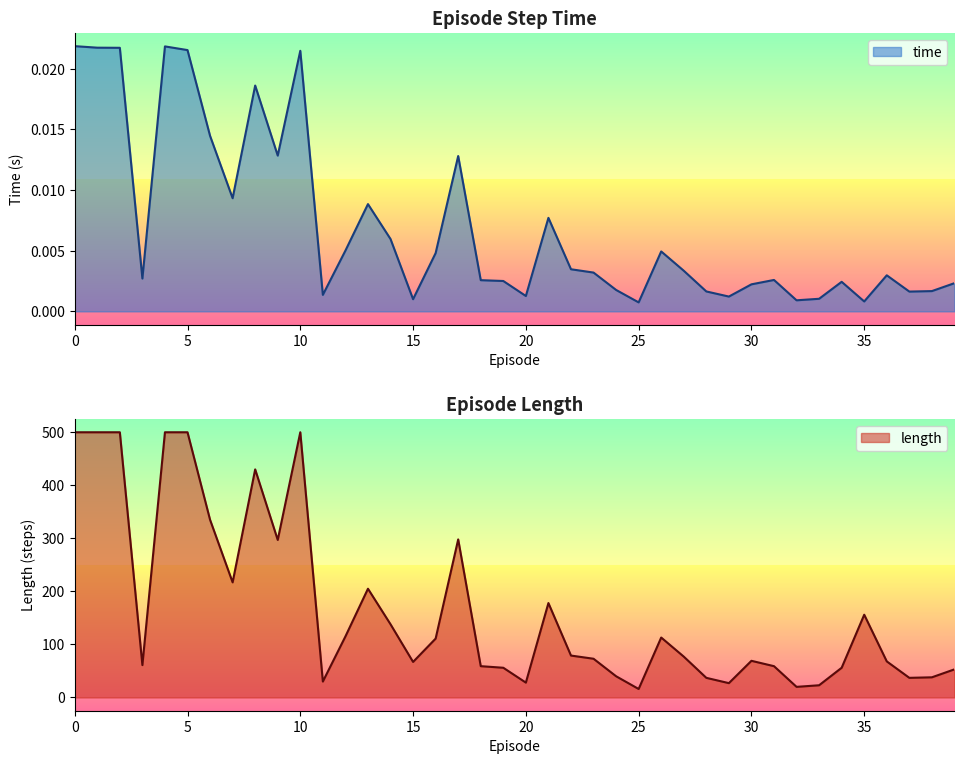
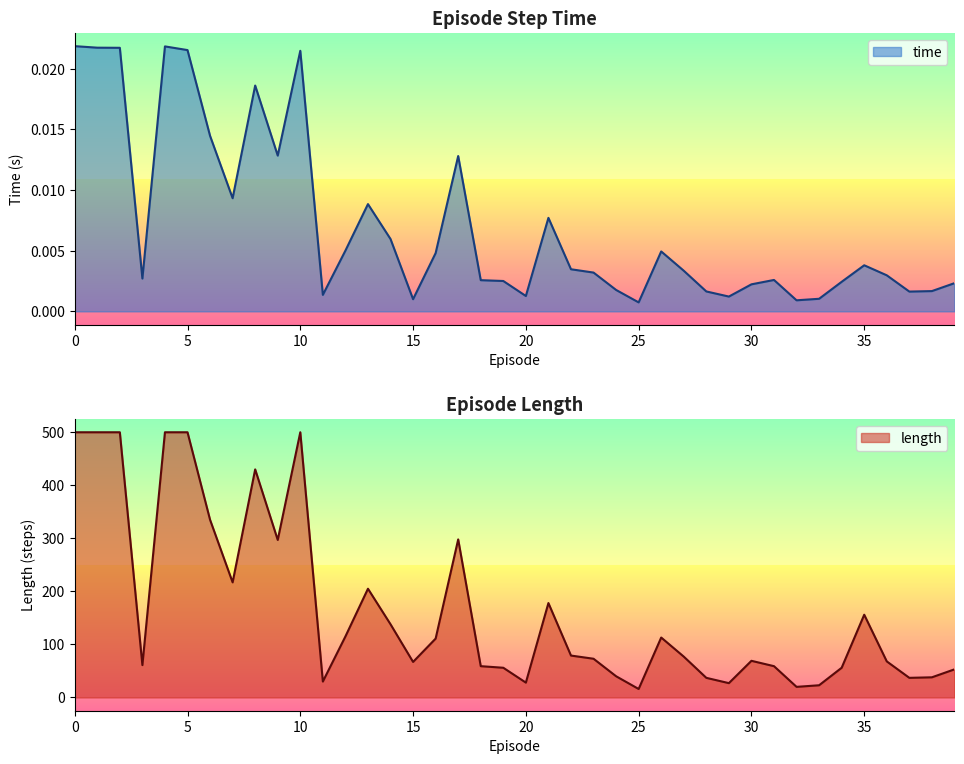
Episode Step Time, 35: 0.0008 -> 0.0038
